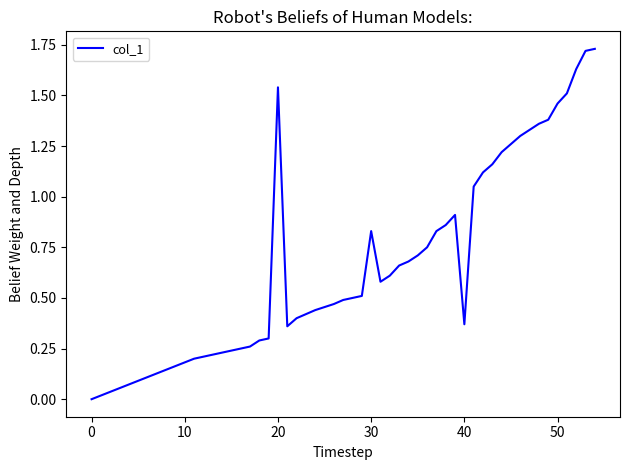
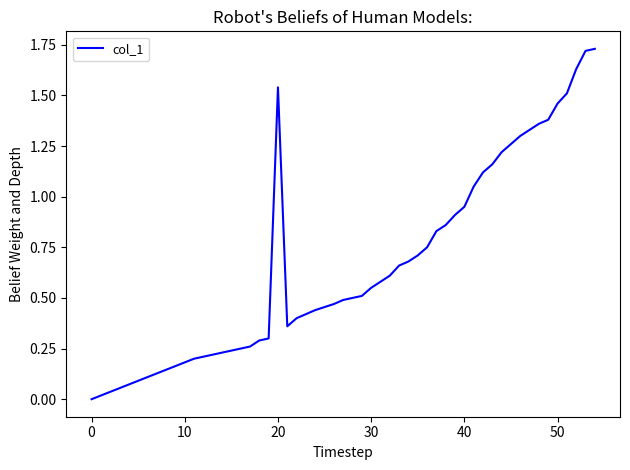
30: 0.83 -> 0.55
40: 0.37 -> 0.95
